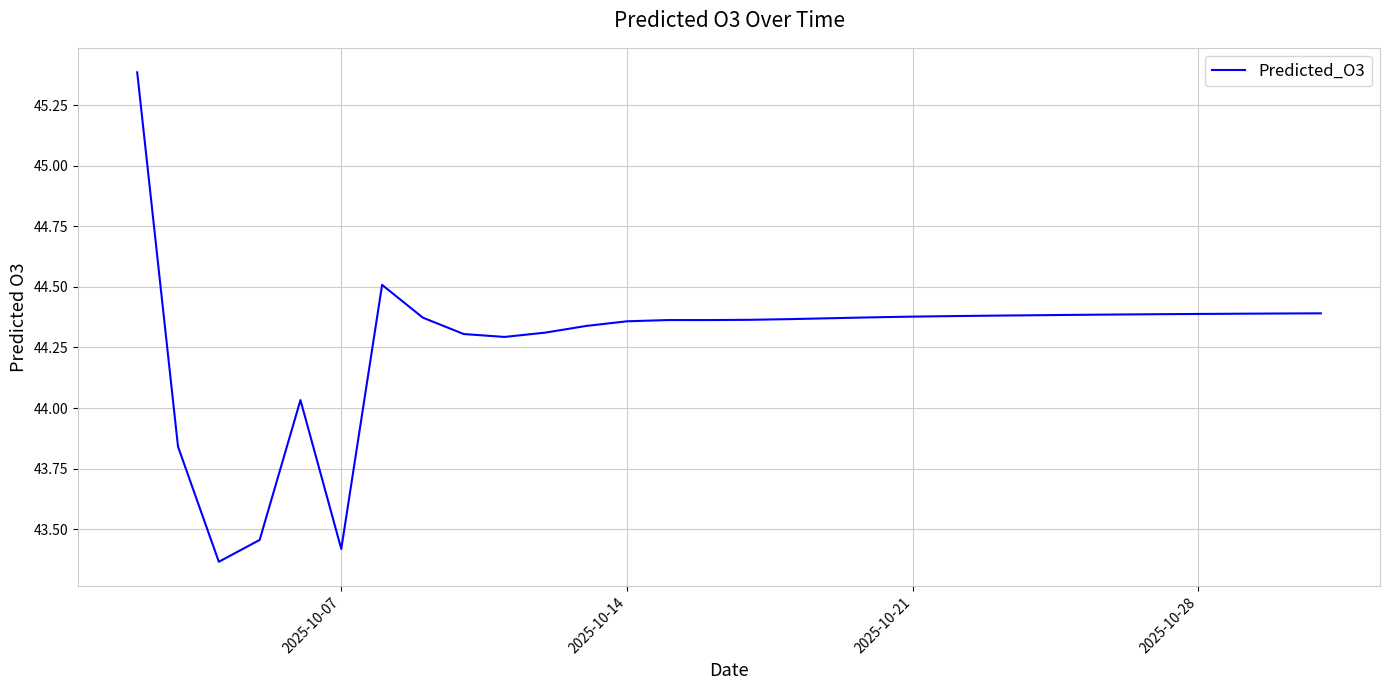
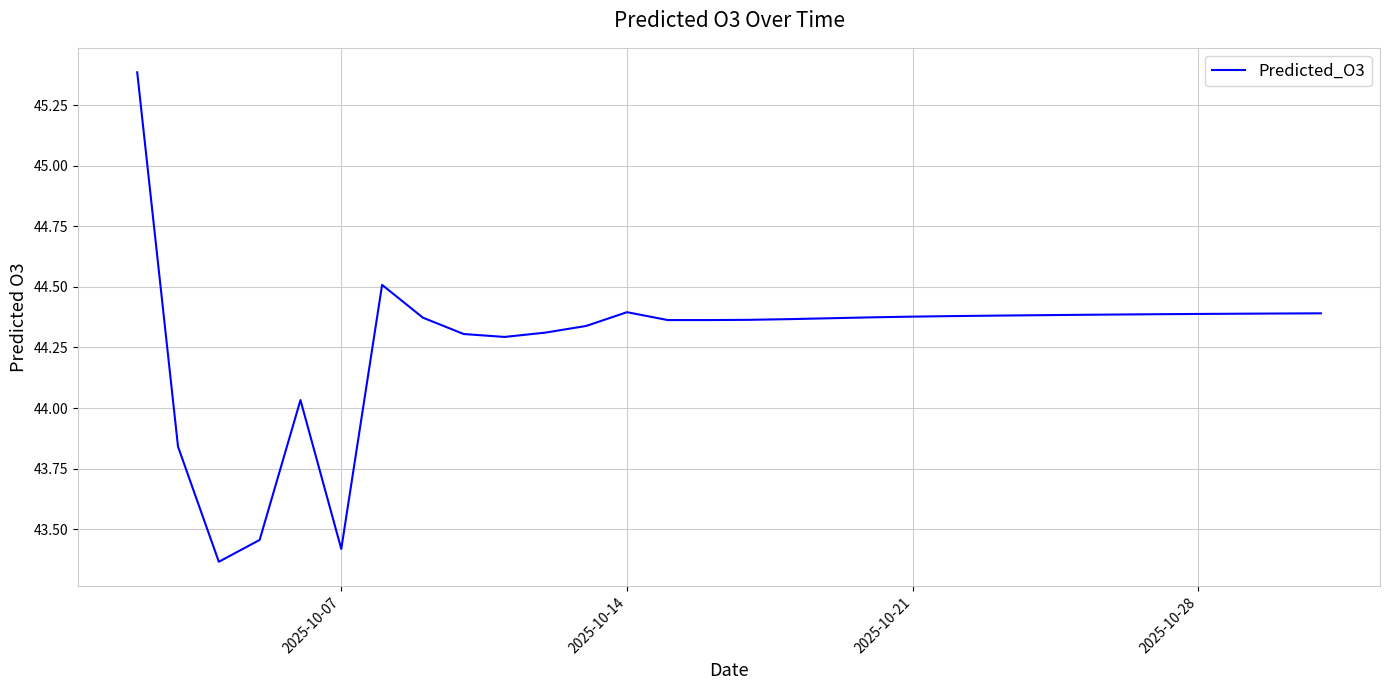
2025-10-14: 44.36 -> 44.40
